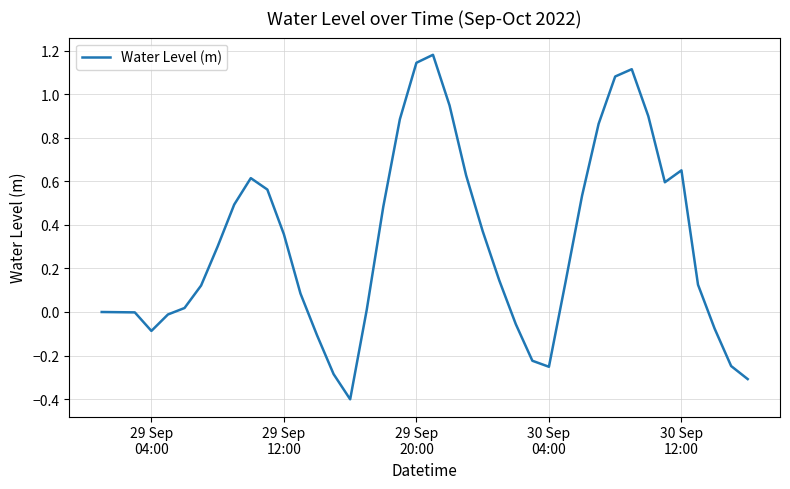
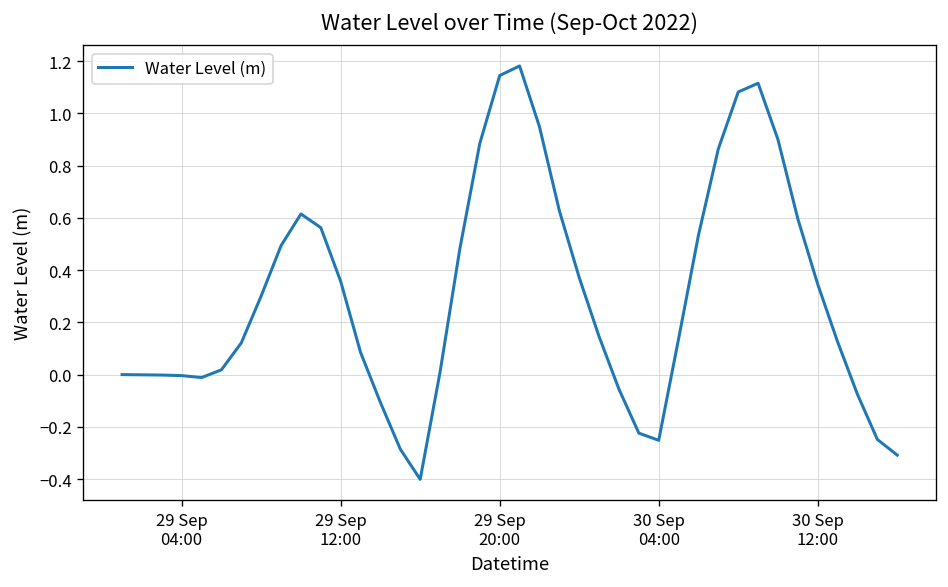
29 Sep 04:00: -0.09 -> 0.00
30 Sep 12:00: 0.65 -> 0.35
